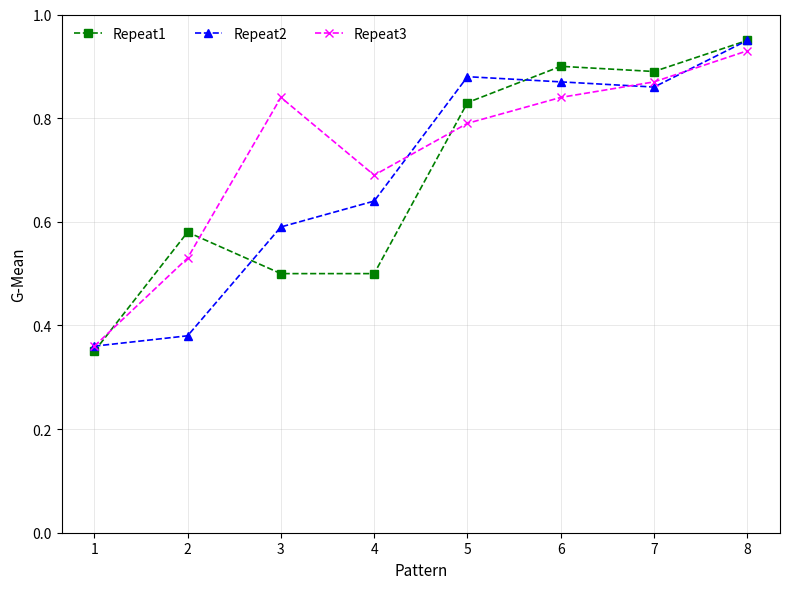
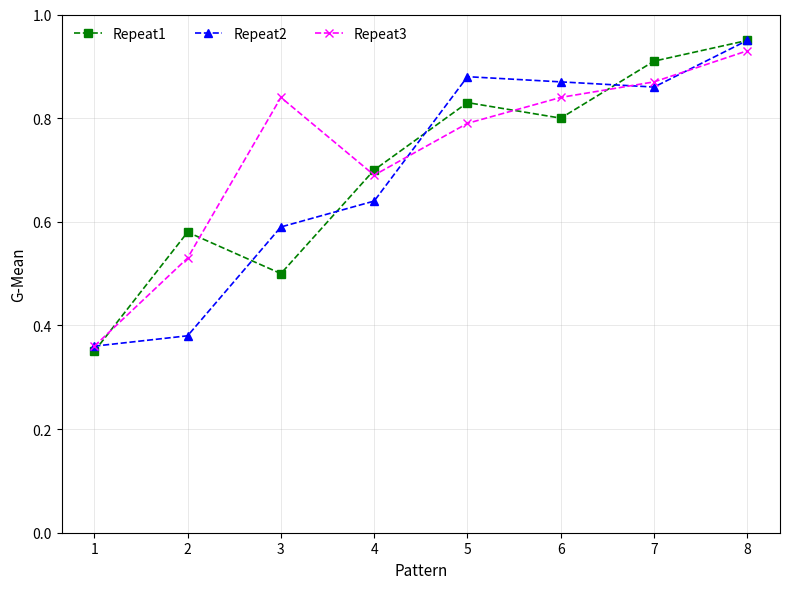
Repeat1, 4: 0.5 -> 0.7
Repeat1, 6: 0.9 -> 0.8
Repeat1, 7: 0.89 -> 0.91
